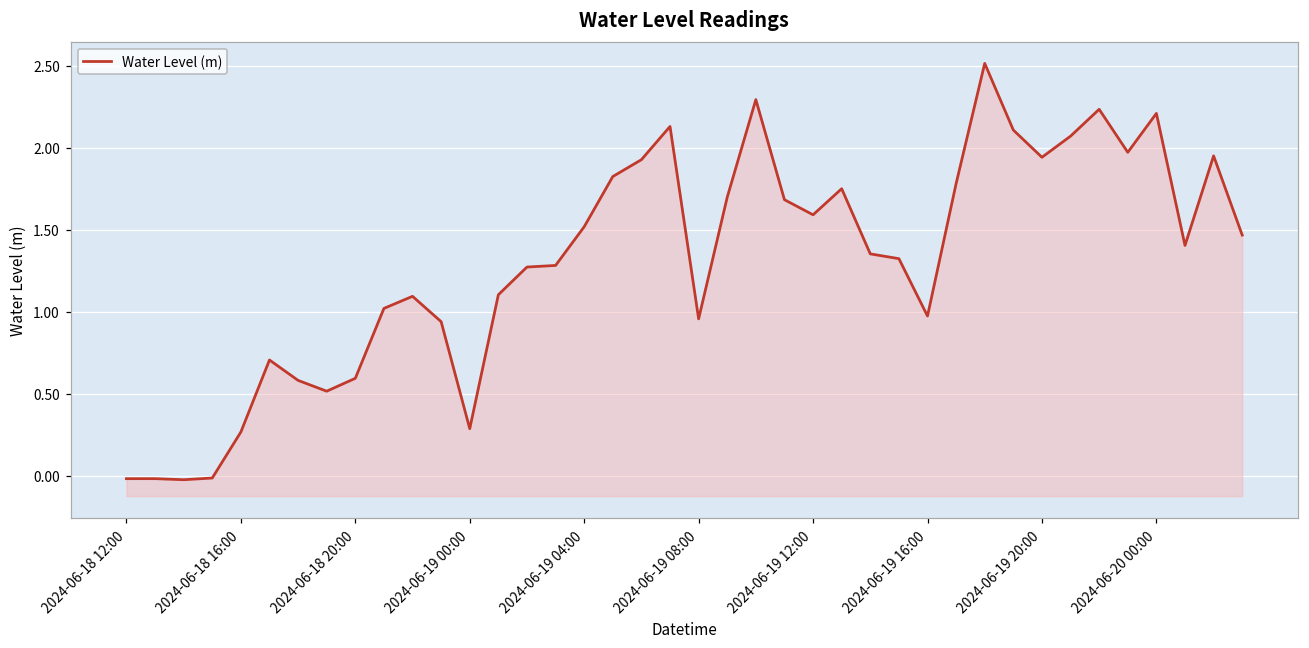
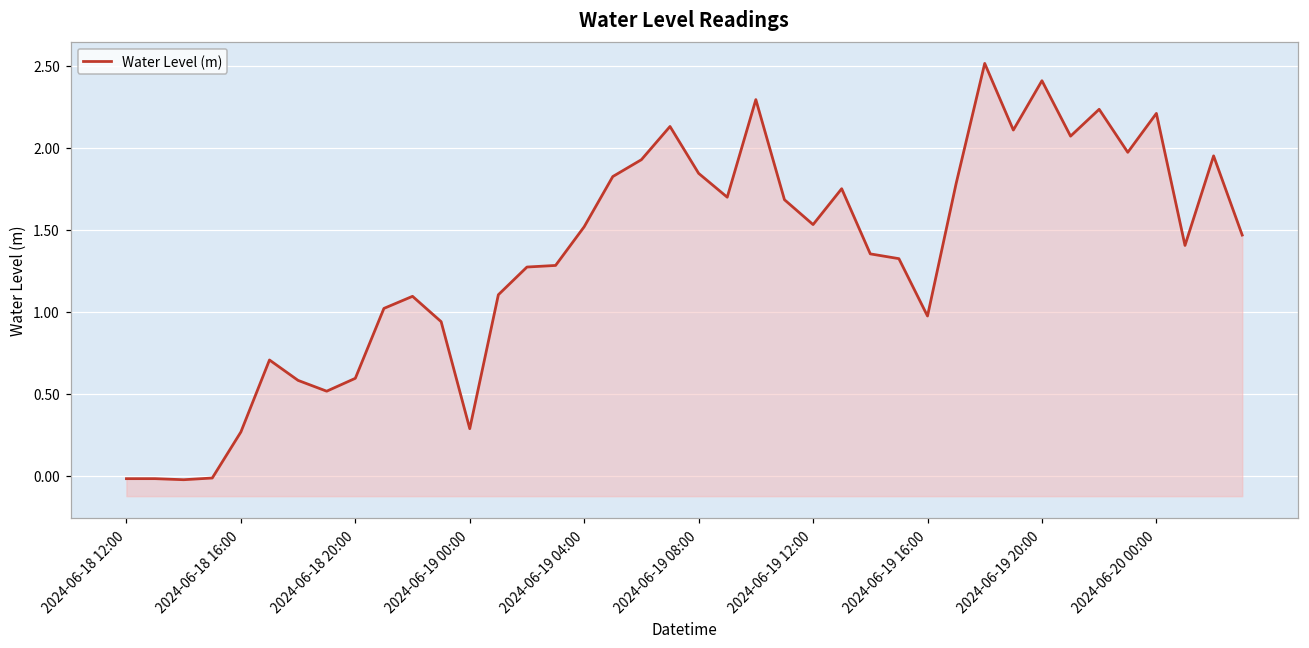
2024-06-19 08:00: 0.96 -> 1.84
2024-06-19 12:00: 1.59 -> 1.53
2024-06-19 20:00: 1.94 -> 2.41
